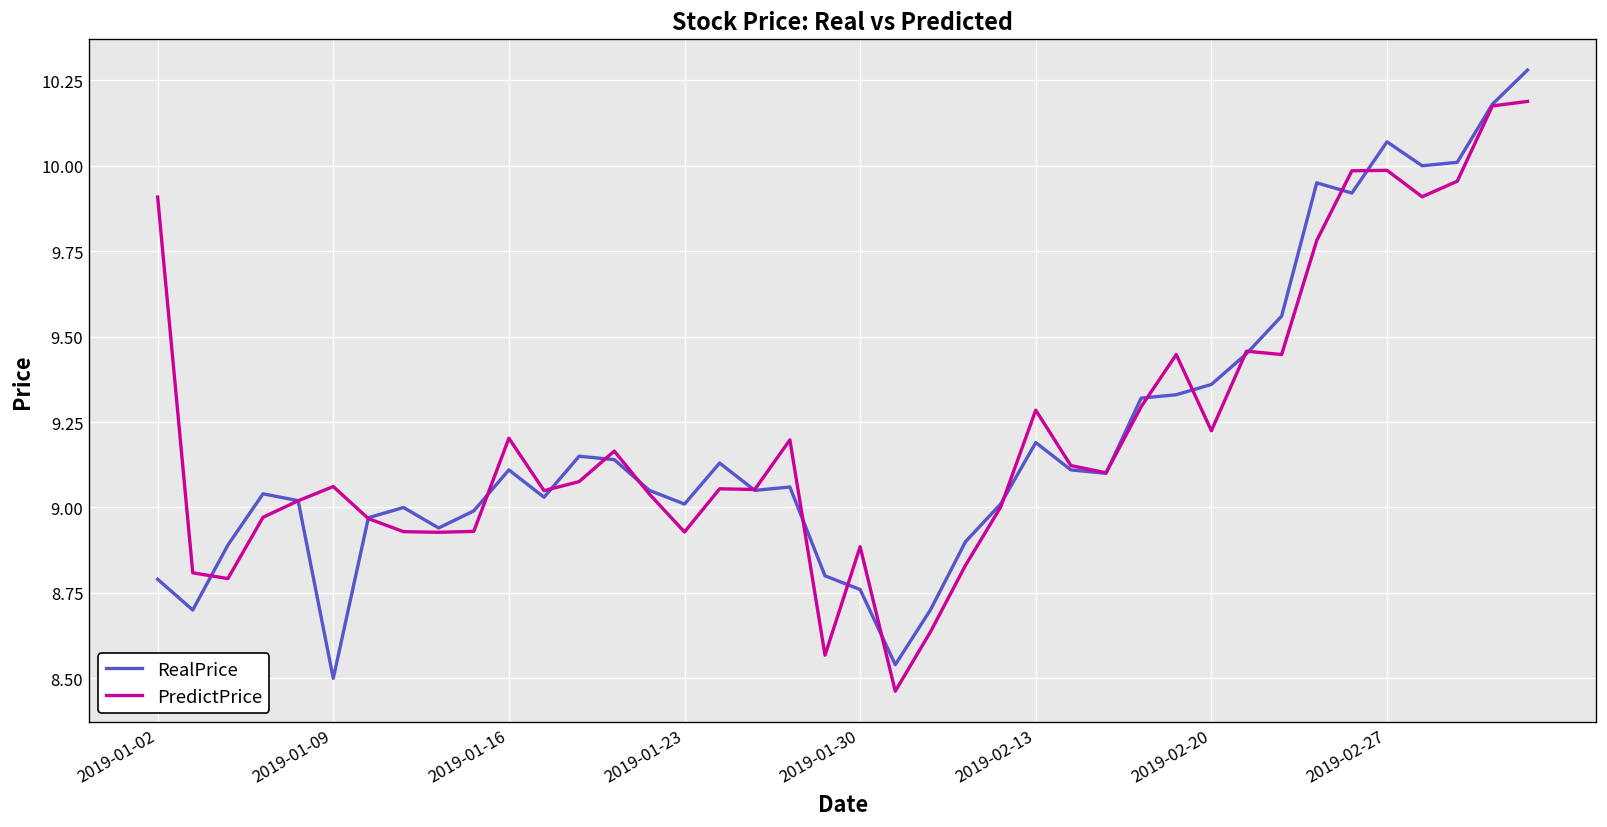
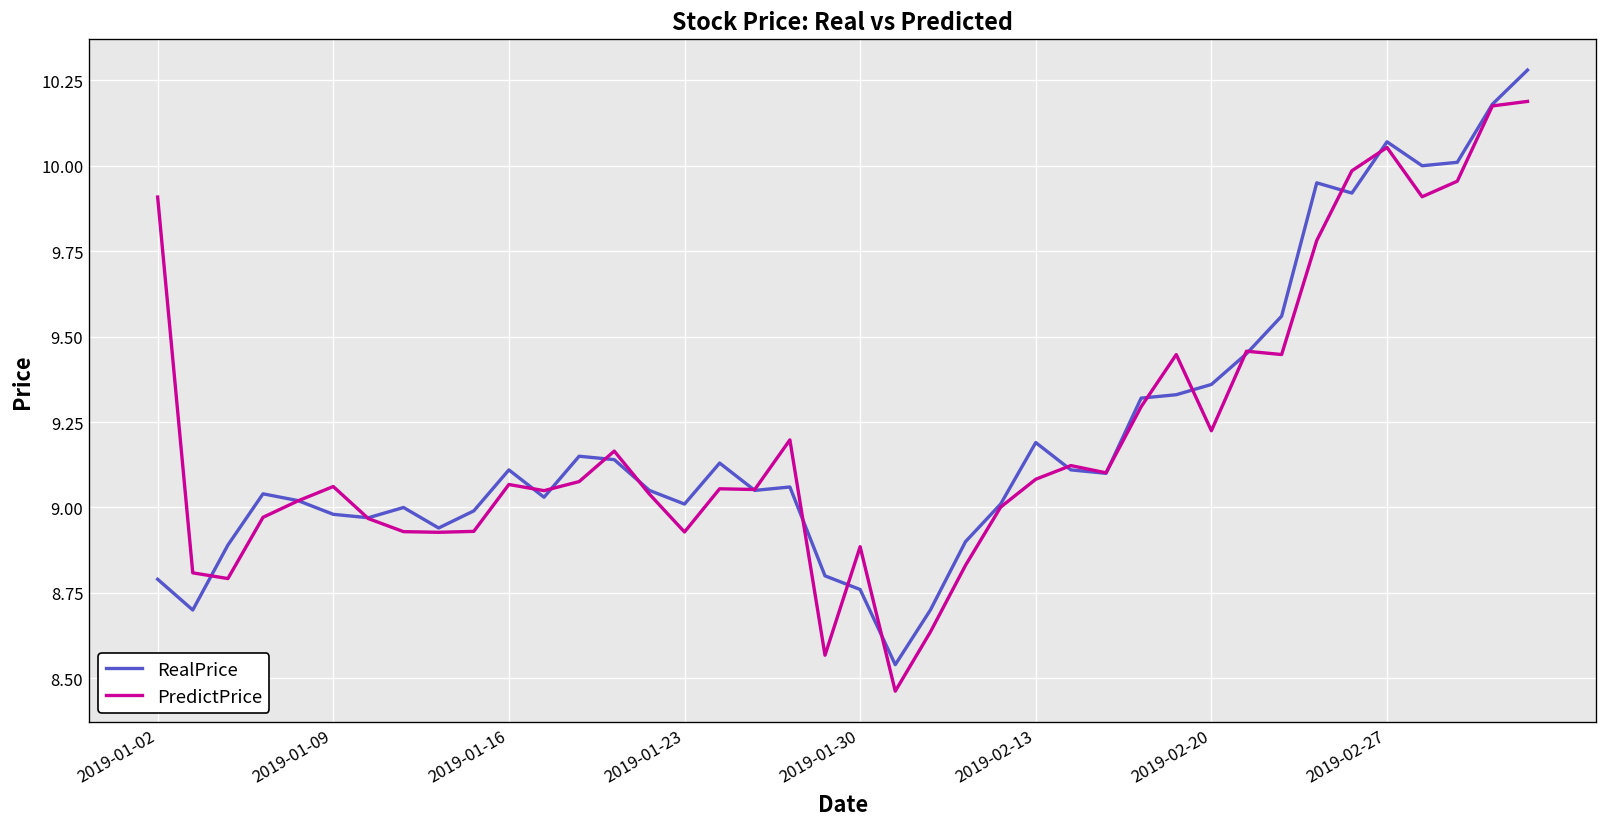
RealPrice, 2019-01-09: 8.50 -> 8.98
PredictPrice, 2019-01-16: 9.20 -> 9.07
PredictPrice, 2019-02-13: 9.28 -> 9.08
PredictPrice, 2019-02-27: 9.99 -> 10.05
